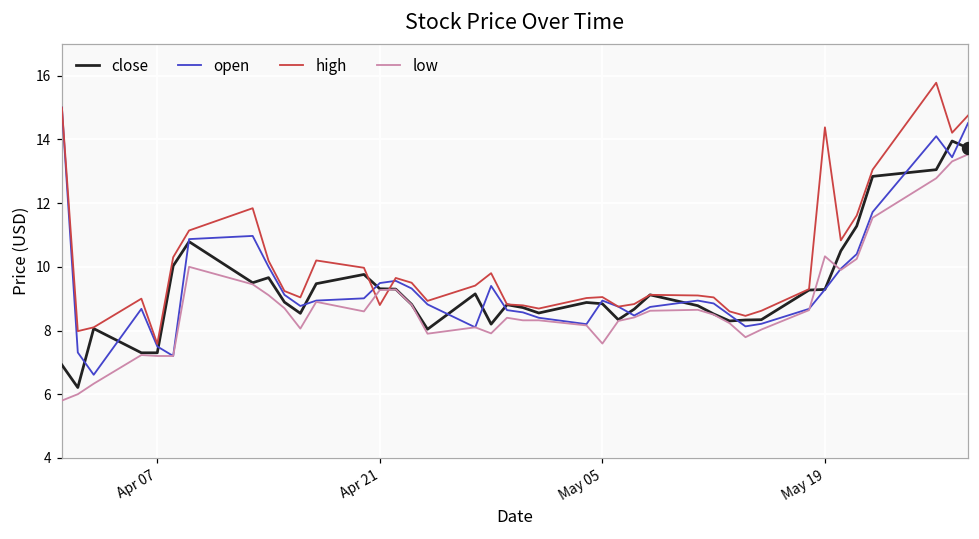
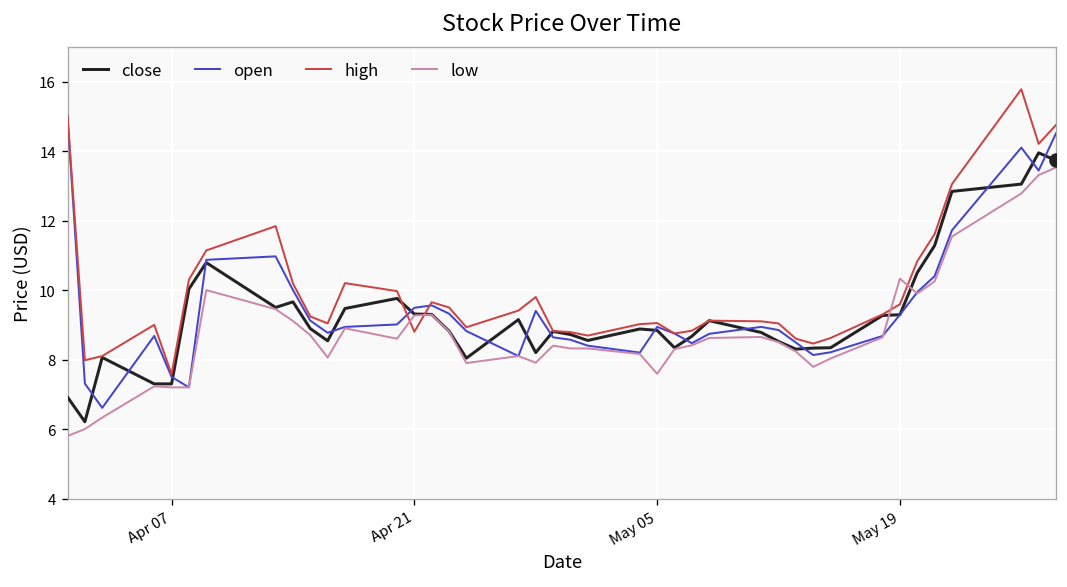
high, May 19: 14.4 -> 9.6
